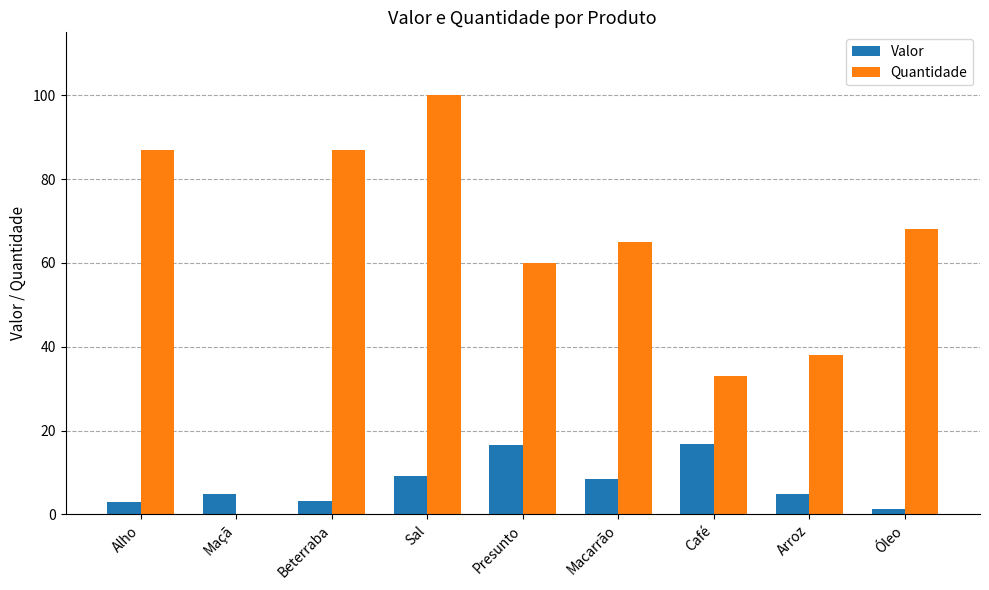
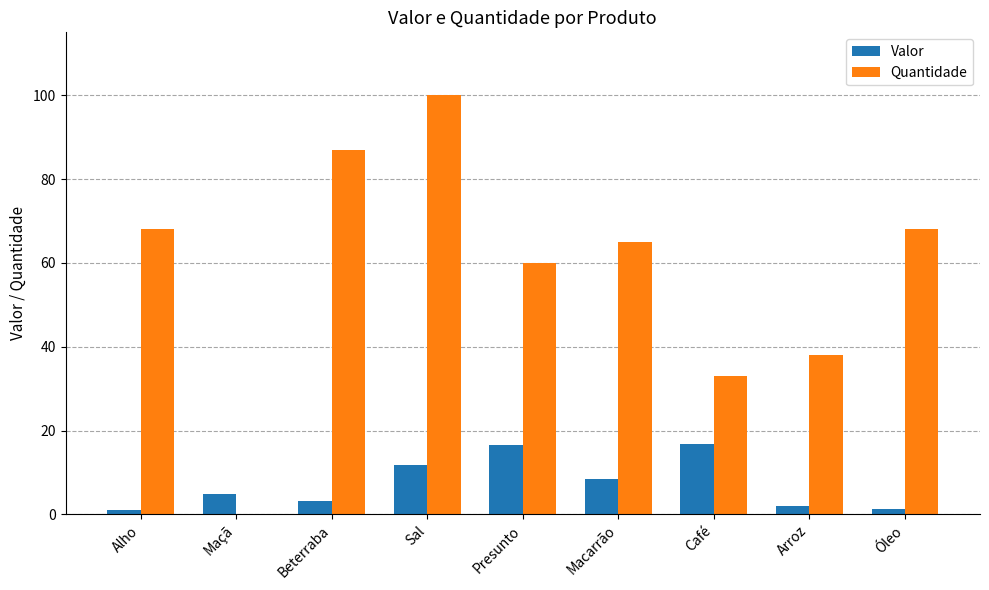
Valor, Alho: 3 -> 1
Quantidade, Alho: 87 -> 68
Valor, Sal: 9 -> 12
Valor, Arroz: 5 -> 2
